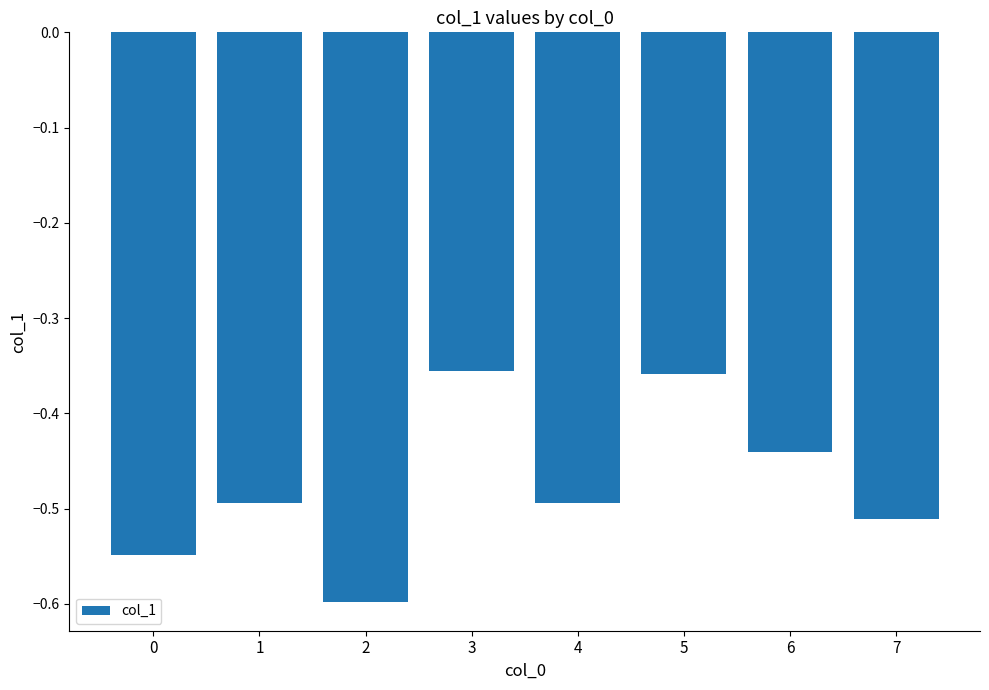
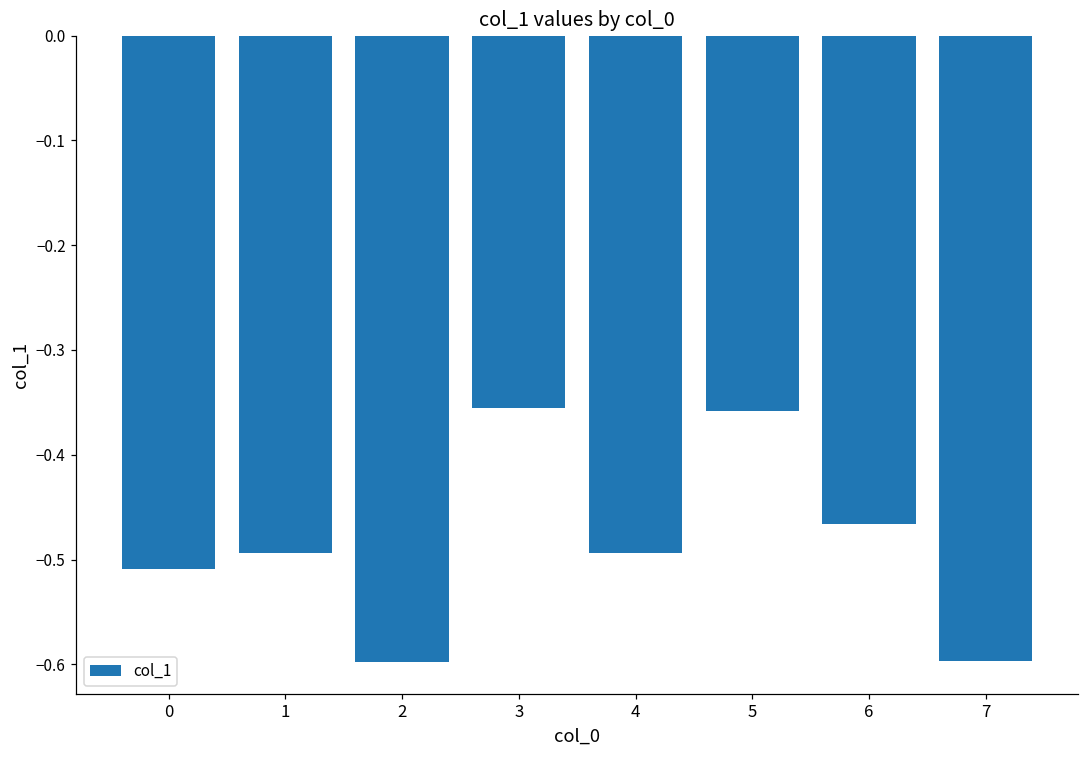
0: -0.55 -> -0.51
6: -0.44 -> -0.47
7: -0.51 -> -0.60
